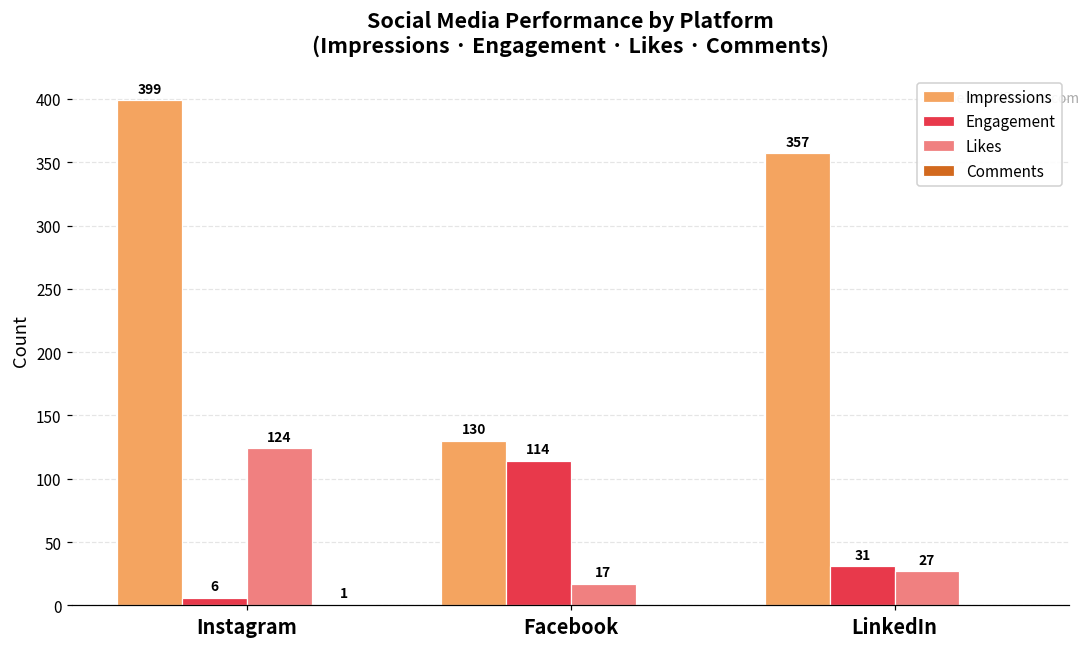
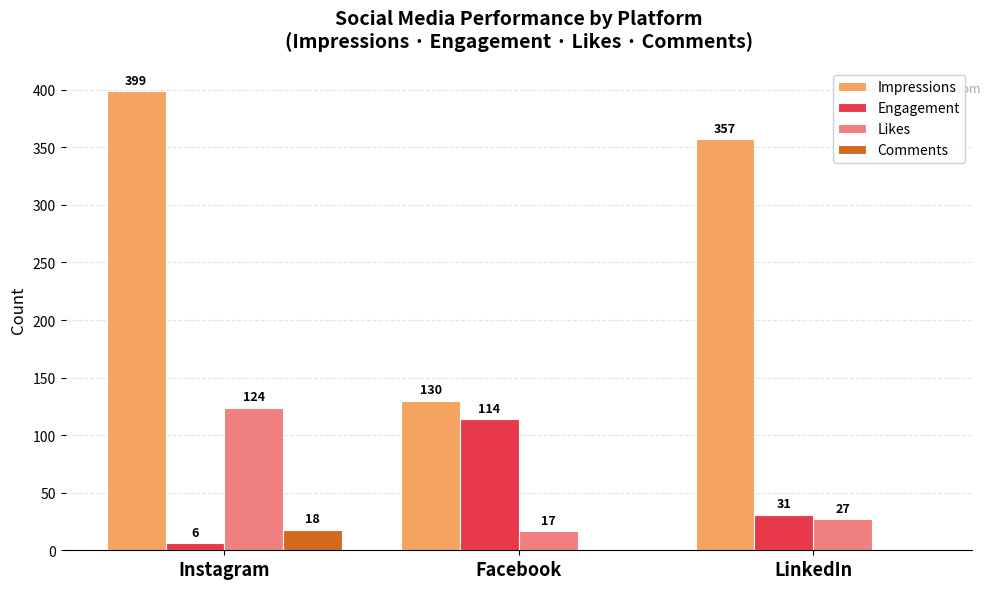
Comments, Instagram: 1 -> 18
